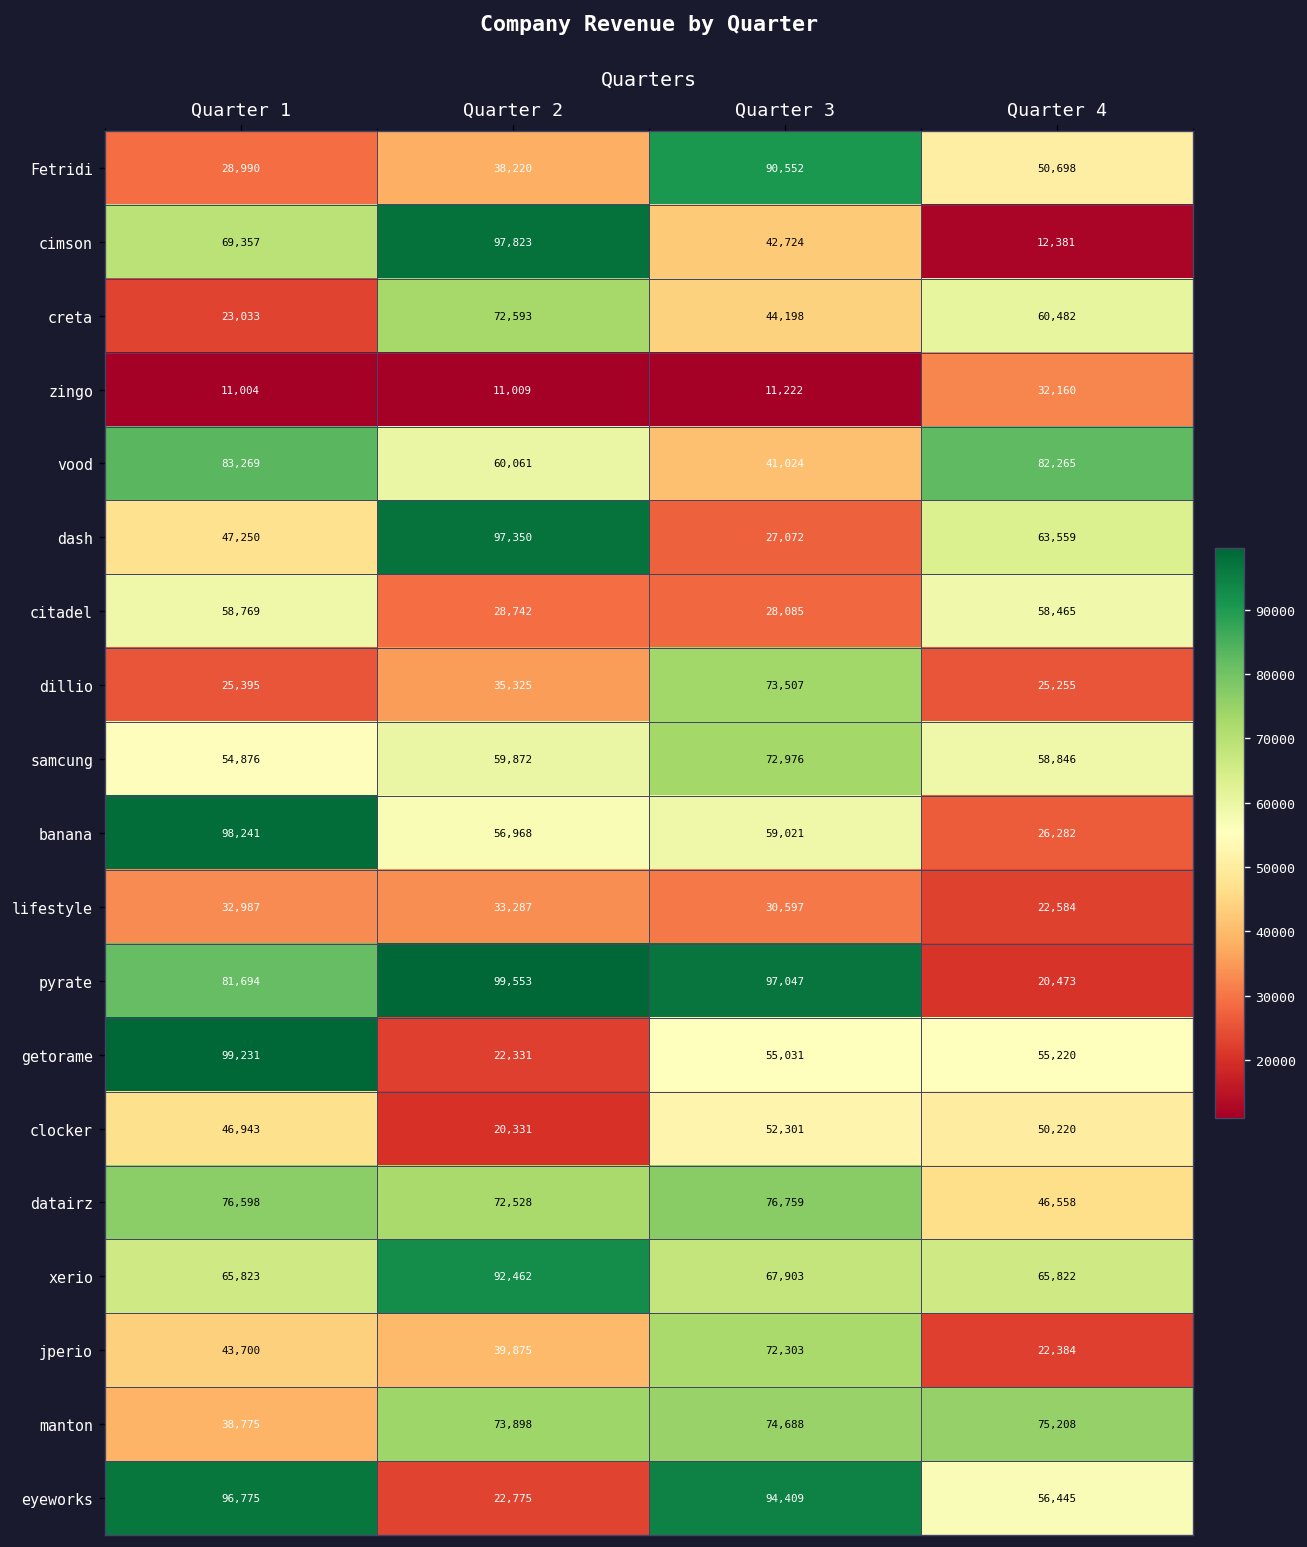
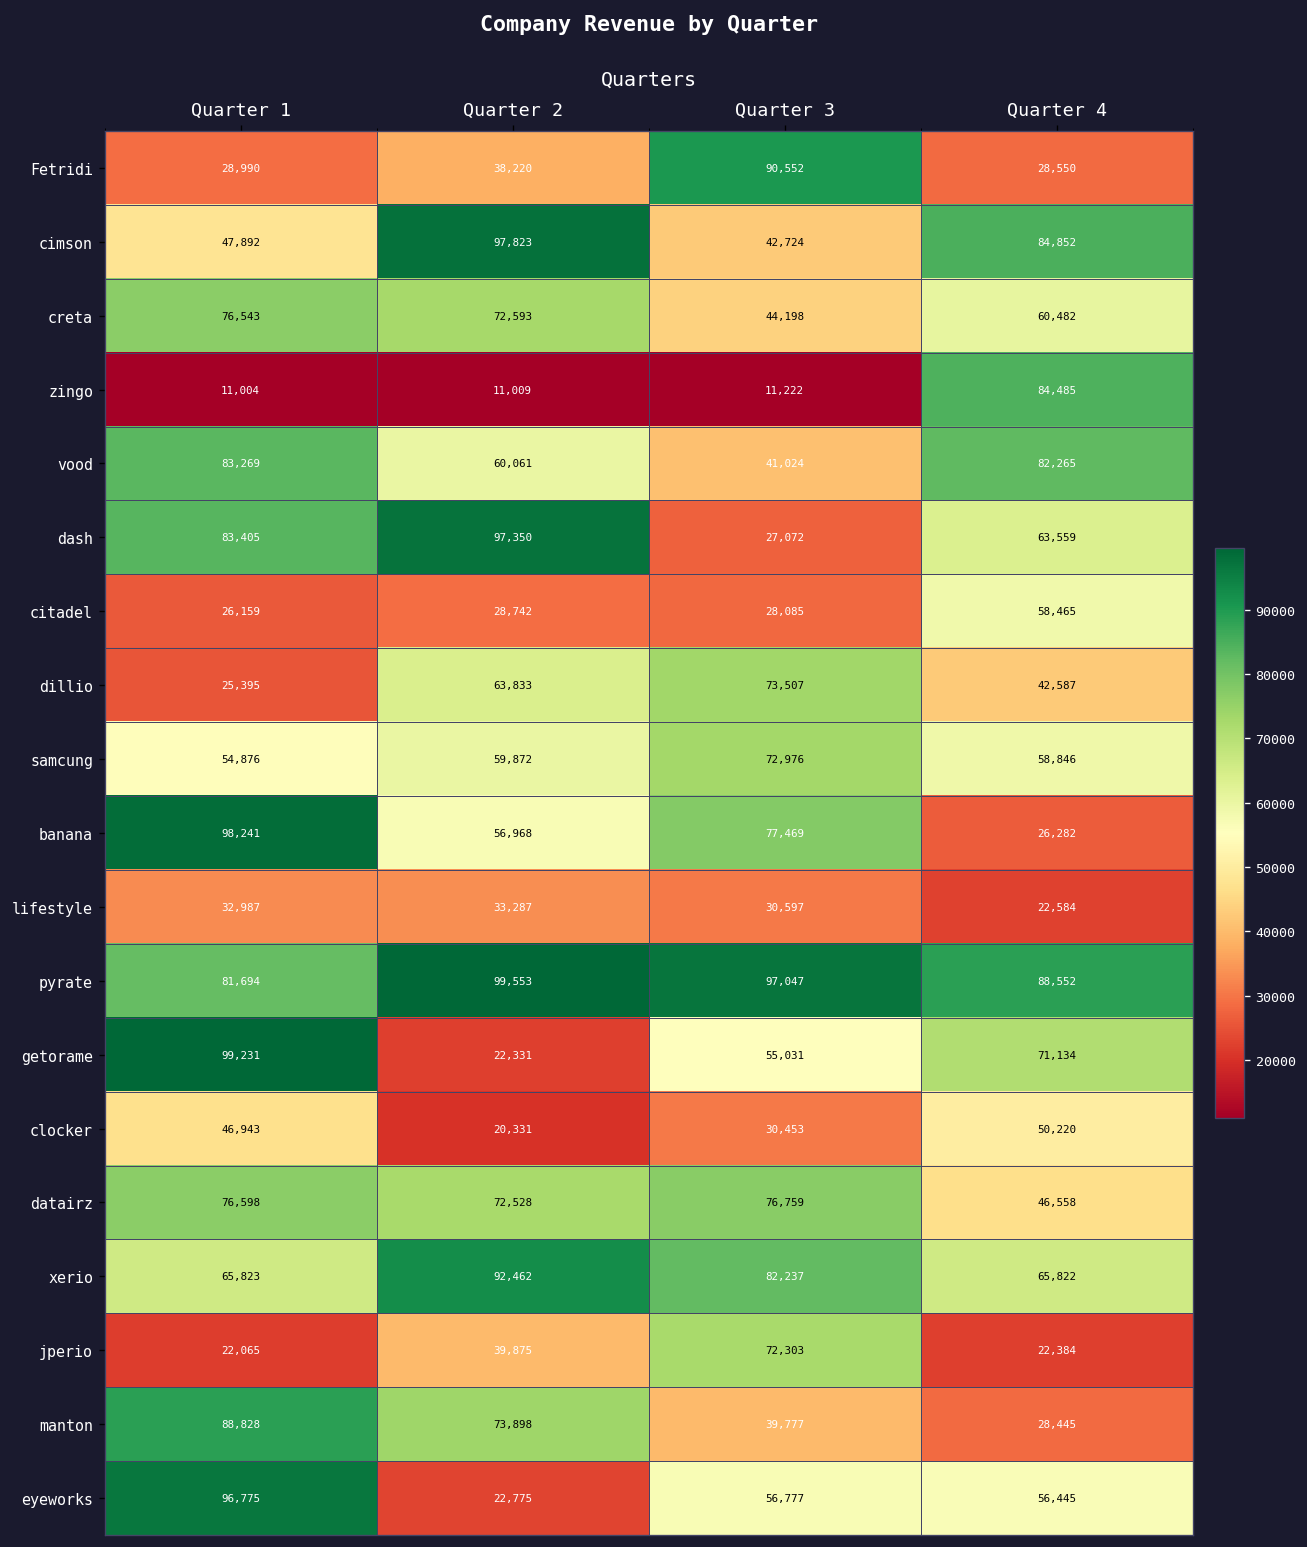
Fetridi, Quarter 4: 50,698 -> 28,550
cimson, Quarter 1: 69,357 -> 47,892
cimson, Quarter 4: 12,381 -> 84,852
creta, Quarter 1: 23,033 -> 76,543
zingo, Quarter 4: 32,160 -> 84,485
dash, Quarter 1: 47,250 -> 83,405
citadel, Quarter 1: 58,769 -> 26,159
dillio, Quarter 2: 35,325 -> 63,833
dillio, Quarter 4: 25,255 -> 42,587
banana, Quarter 3: 59,021 -> 77,469
pyrate, Quarter 4: 20,473 -> 88,552
getorame, Quarter 4: 55,220 -> 71,134
clocker, Quarter 3: 52,301 -> 30,453
xerio, Quarter 3: 67,903 -> 82,237
jperio, Quarter 1: 43,700 -> 22,065
manton, Quarter 1: 38,775 -> 88,828
manton, Quarter 3: 74,688 -> 39,777
manton, Quarter 4: 75,208 -> 28,445
eyeworks, Quarter 3: 94,409 -> 56,777
